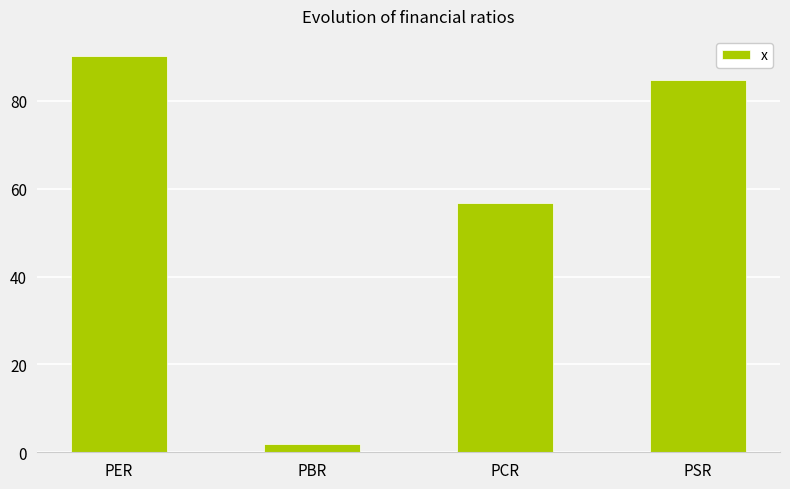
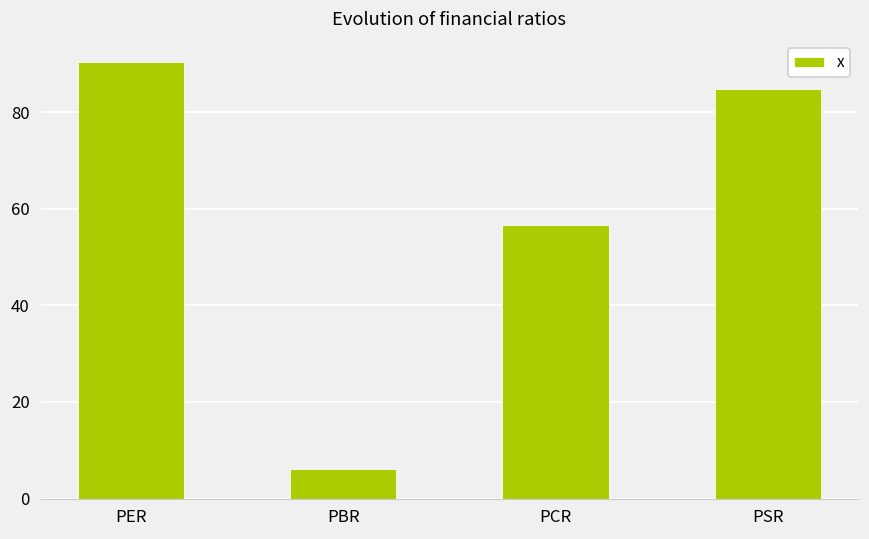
PBR: 2 -> 6
